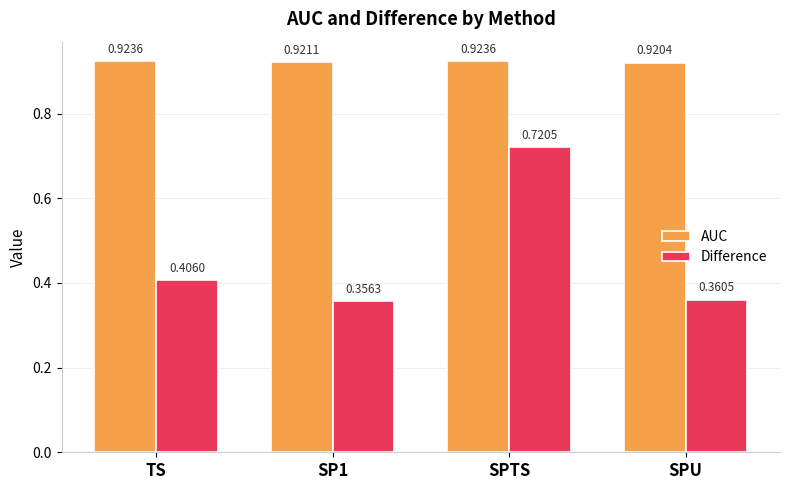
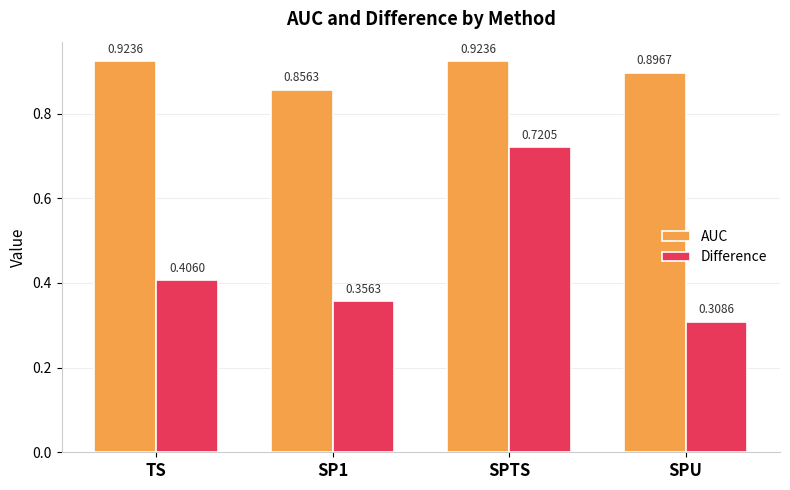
AUC, SP1: 0.9211 -> 0.8563
AUC, SPU: 0.9204 -> 0.8967
Difference, SPU: 0.3605 -> 0.3086
